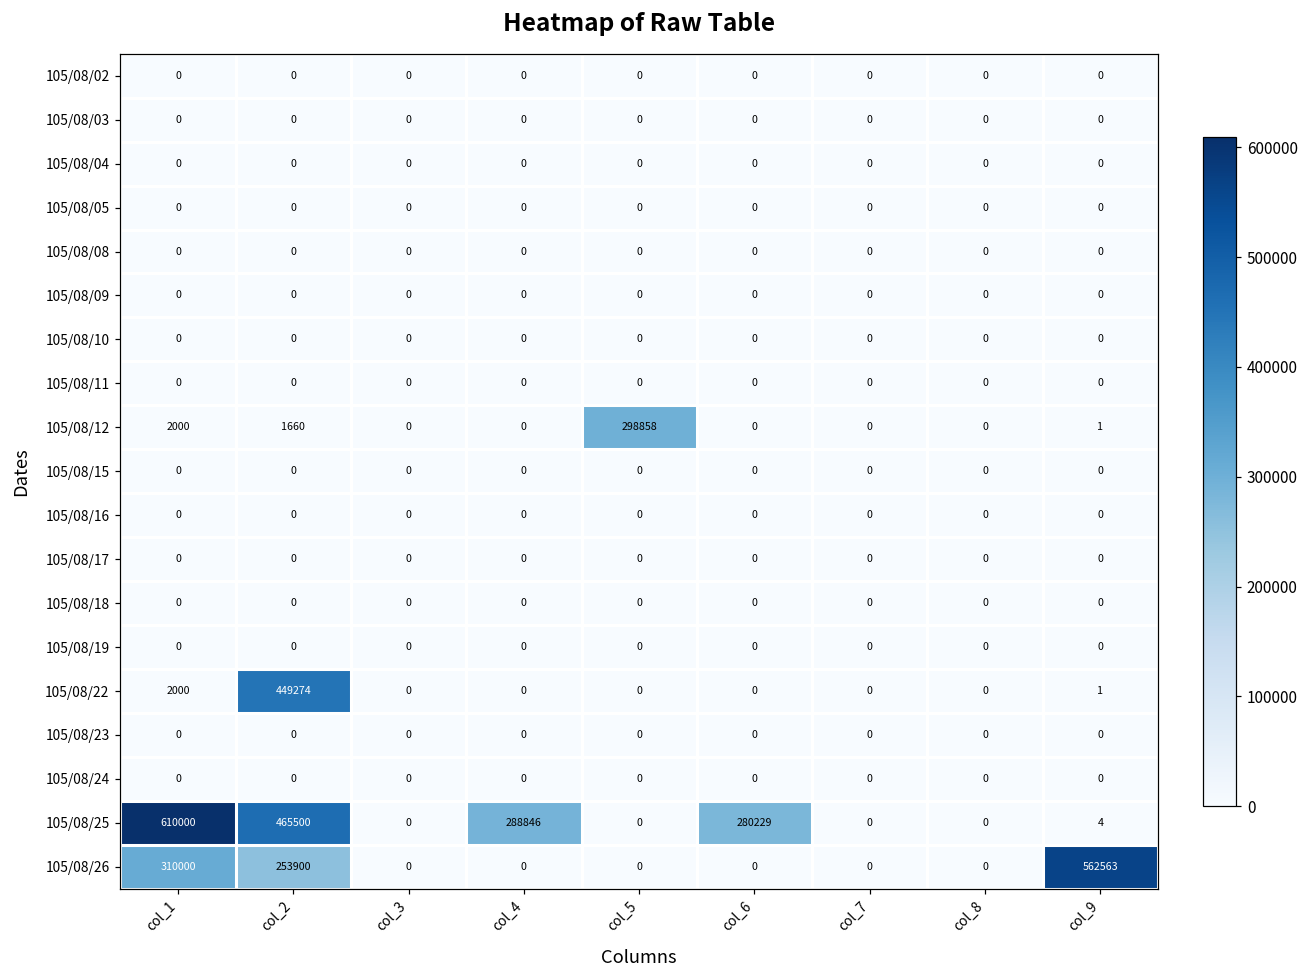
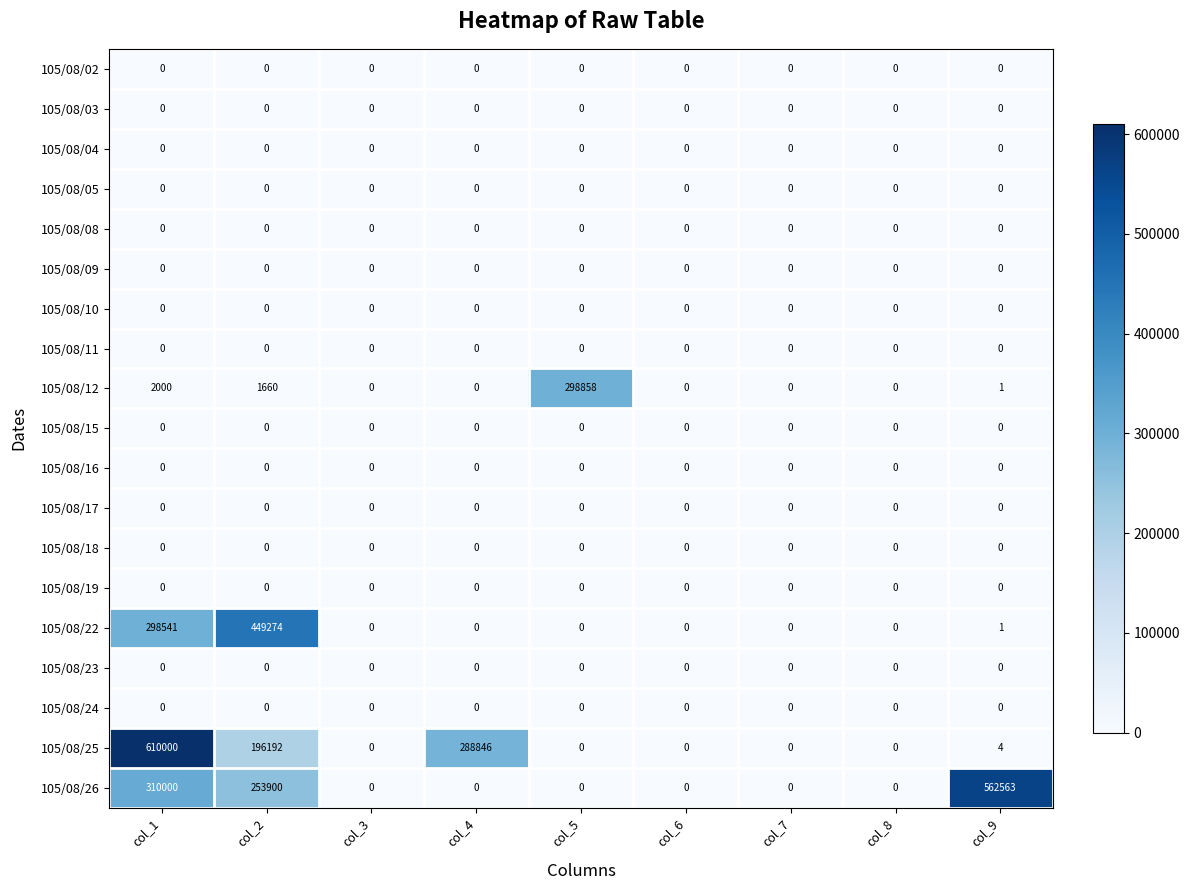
105/08/22, col_1: 2000 -> 298541
105/08/25, col_2: 465500 -> 196192
105/08/25, col_6: 280229 -> 0
